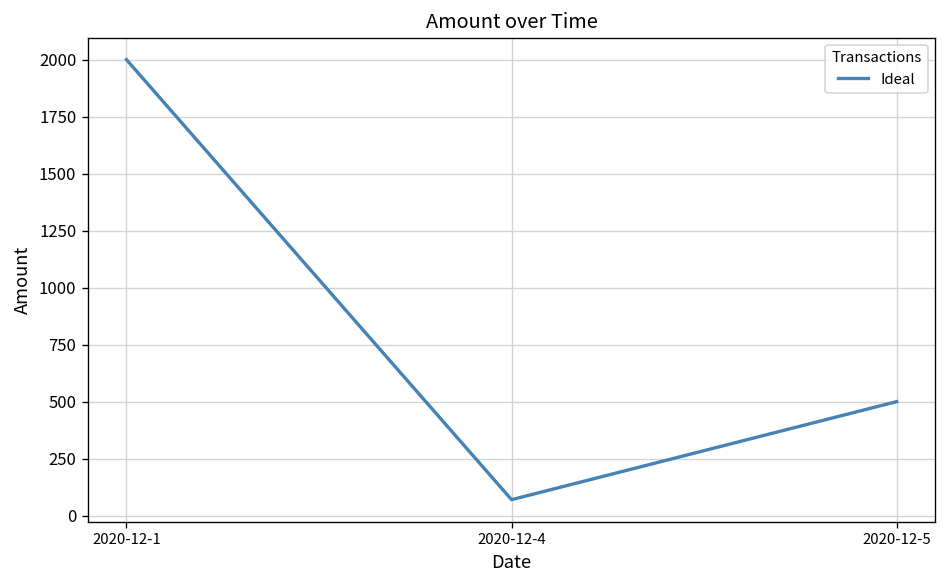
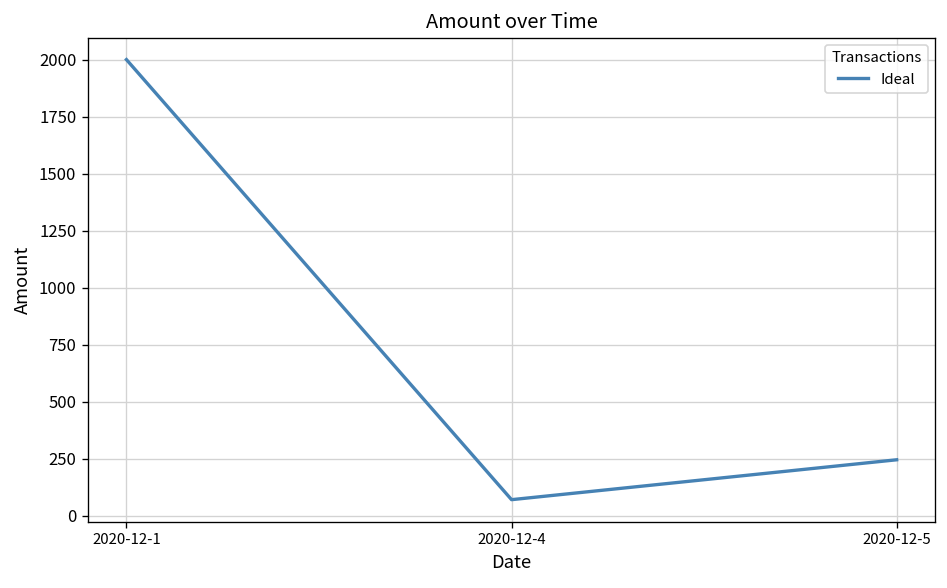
2020-12-5: 500 -> 240
